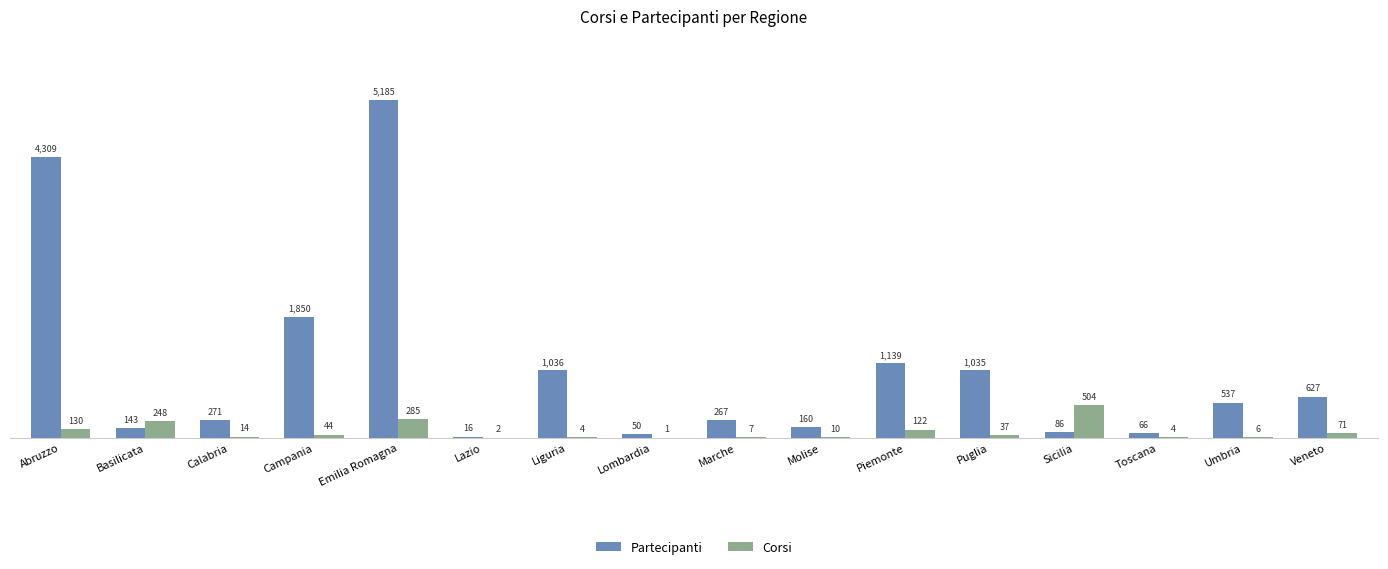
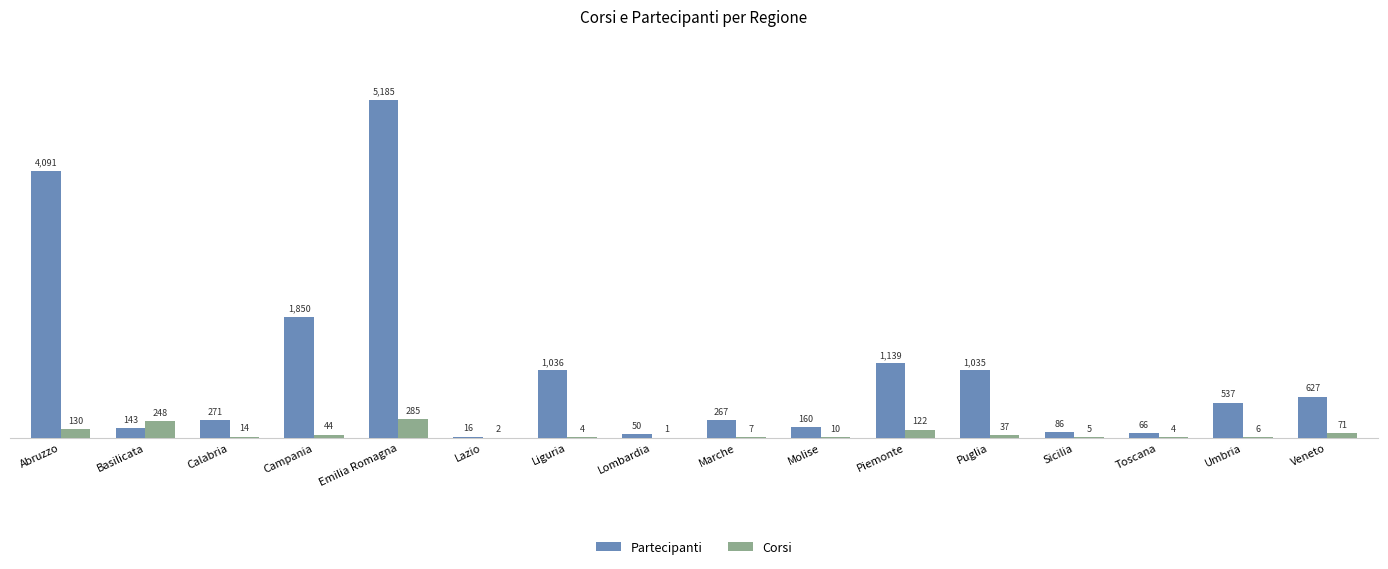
Partecipanti, Abruzzo: 4,309 -> 4,091
Corsi, Sicilia: 504 -> 5
